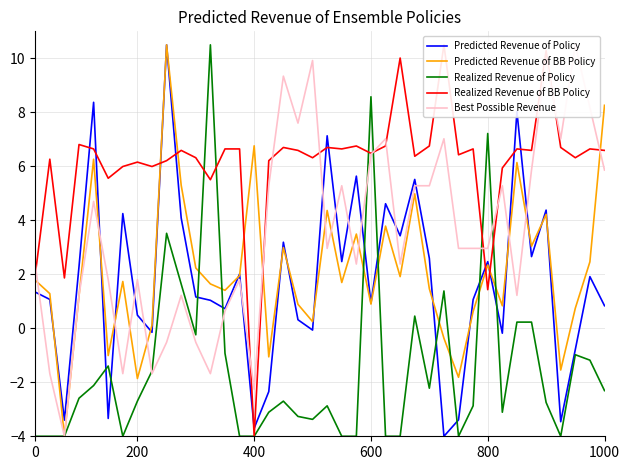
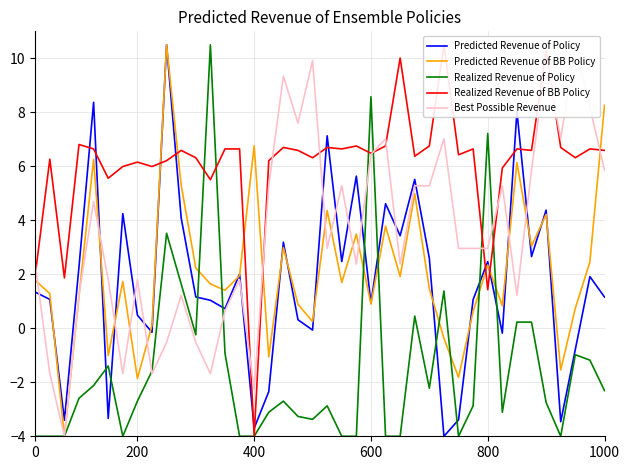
Predicted Revenue of Policy, 1000: 0.8 -> 1.2
